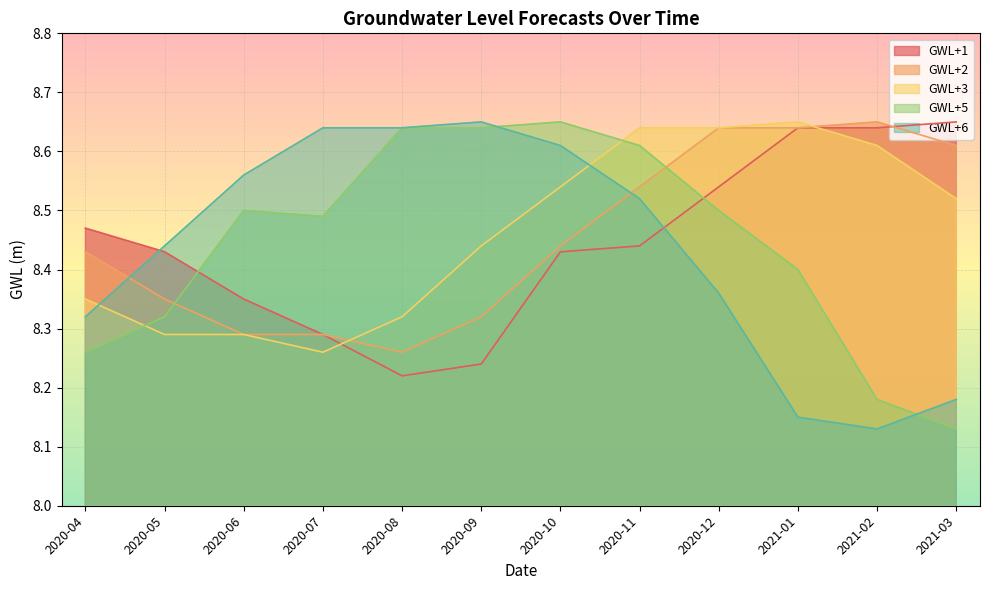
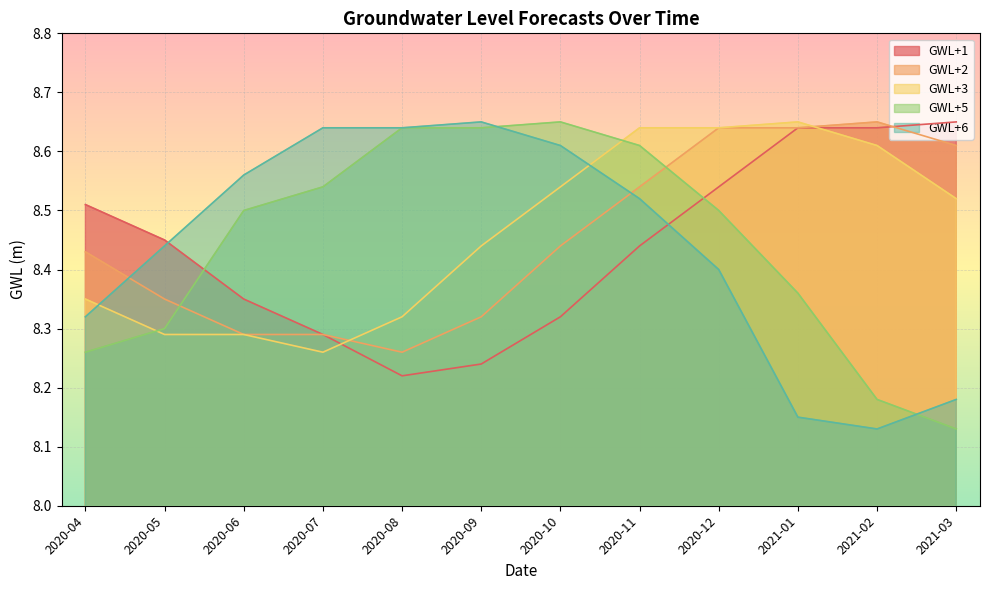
GWL+1, 2020-04: 8.47 -> 8.51
GWL+1, 2020-05: 8.43 -> 8.45
GWL+5, 2020-05: 8.32 -> 8.30
GWL+5, 2020-07: 8.49 -> 8.54
GWL+1, 2020-10: 8.43 -> 8.32
GWL+6, 2020-12: 8.36 -> 8.40
GWL+5, 2021-01: 8.40 -> 8.36
